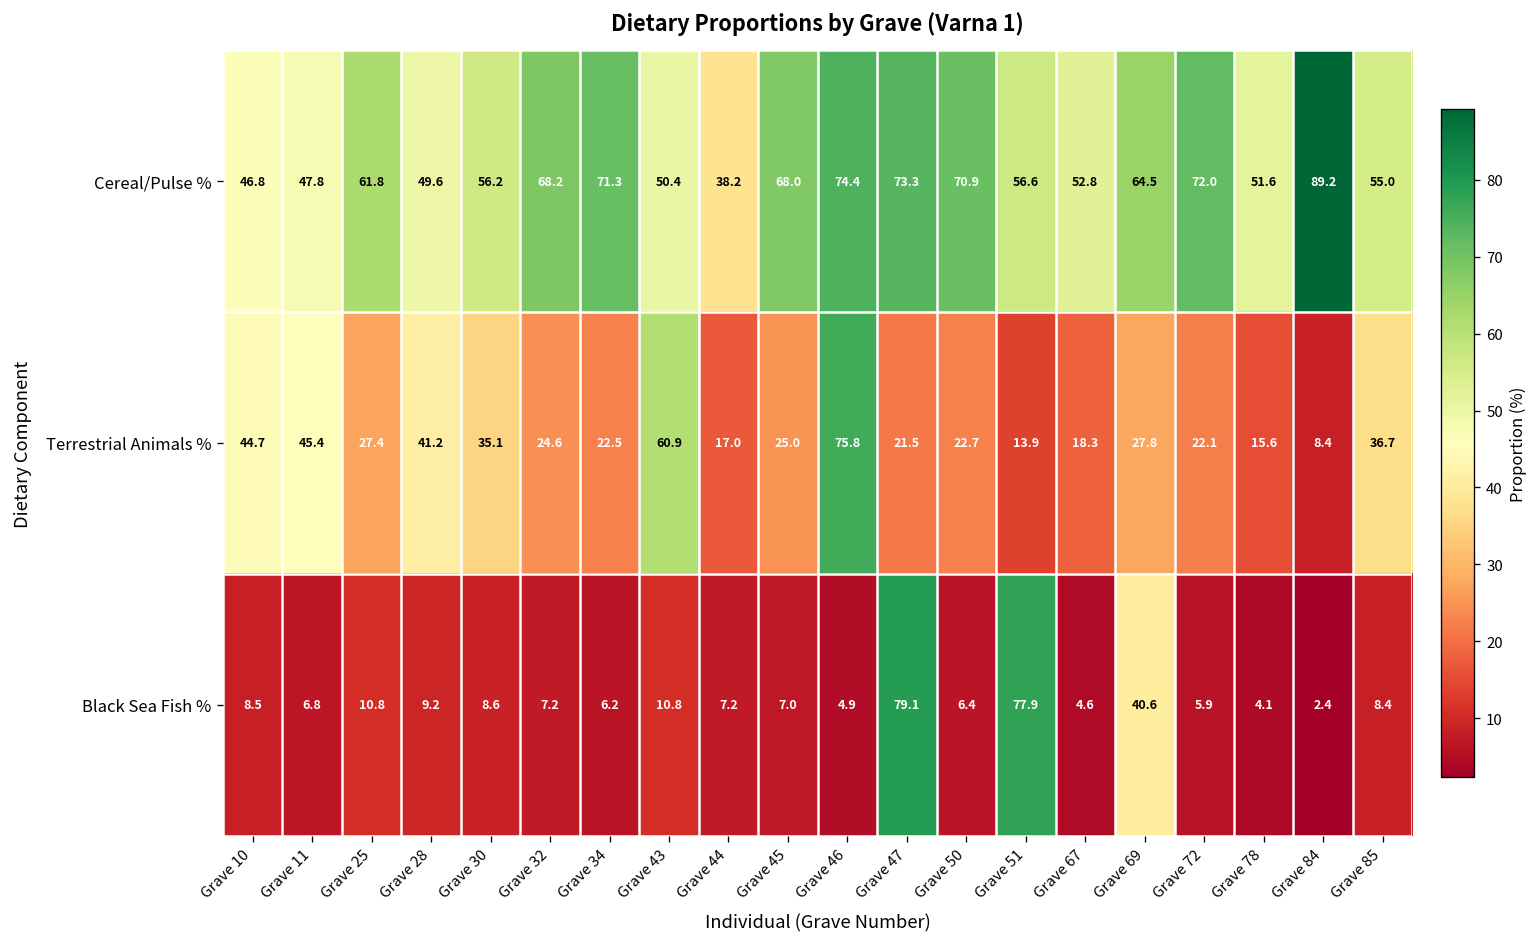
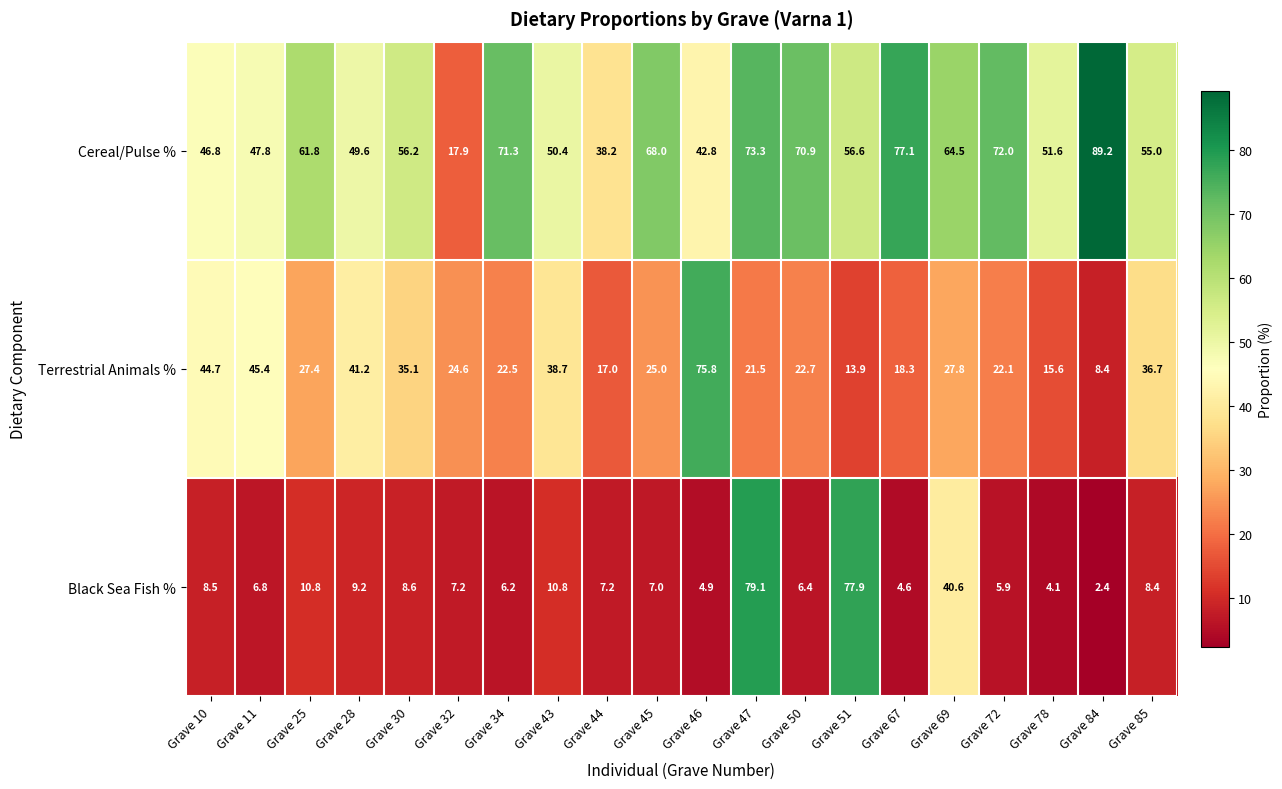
Cereal/Pulse %, Grave 32: 68.2 -> 17.9
Cereal/Pulse %, Grave 46: 74.4 -> 42.8
Cereal/Pulse %, Grave 67: 52.8 -> 77.1
Terrestrial Animals %, Grave 43: 60.9 -> 38.7
